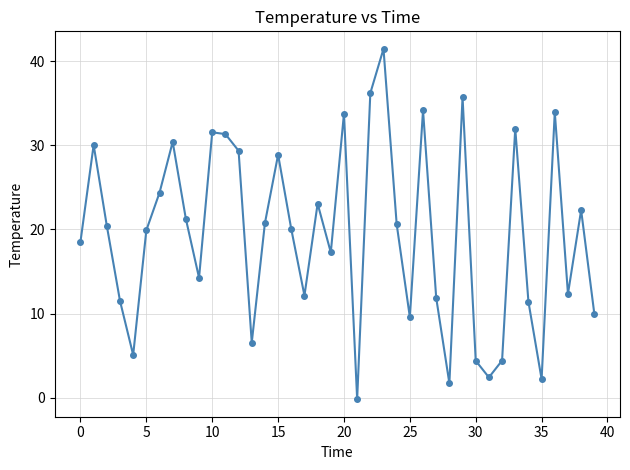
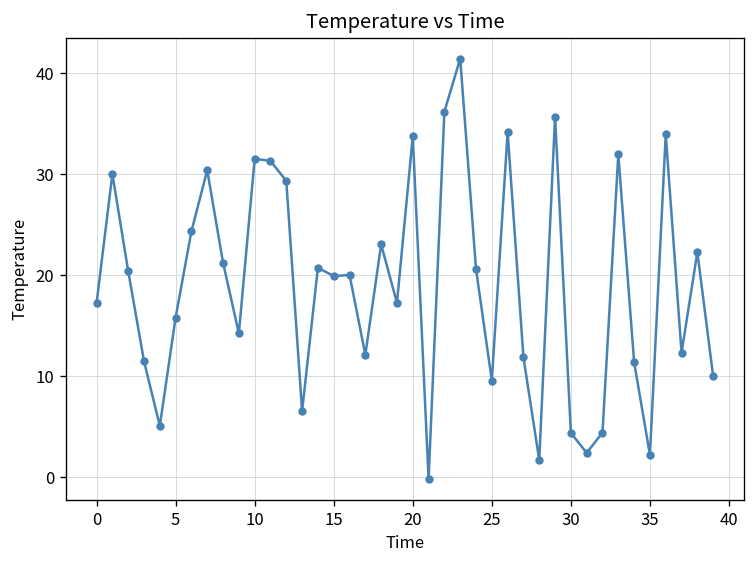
0: 19 -> 17
5: 20 -> 16
15: 29 -> 20
